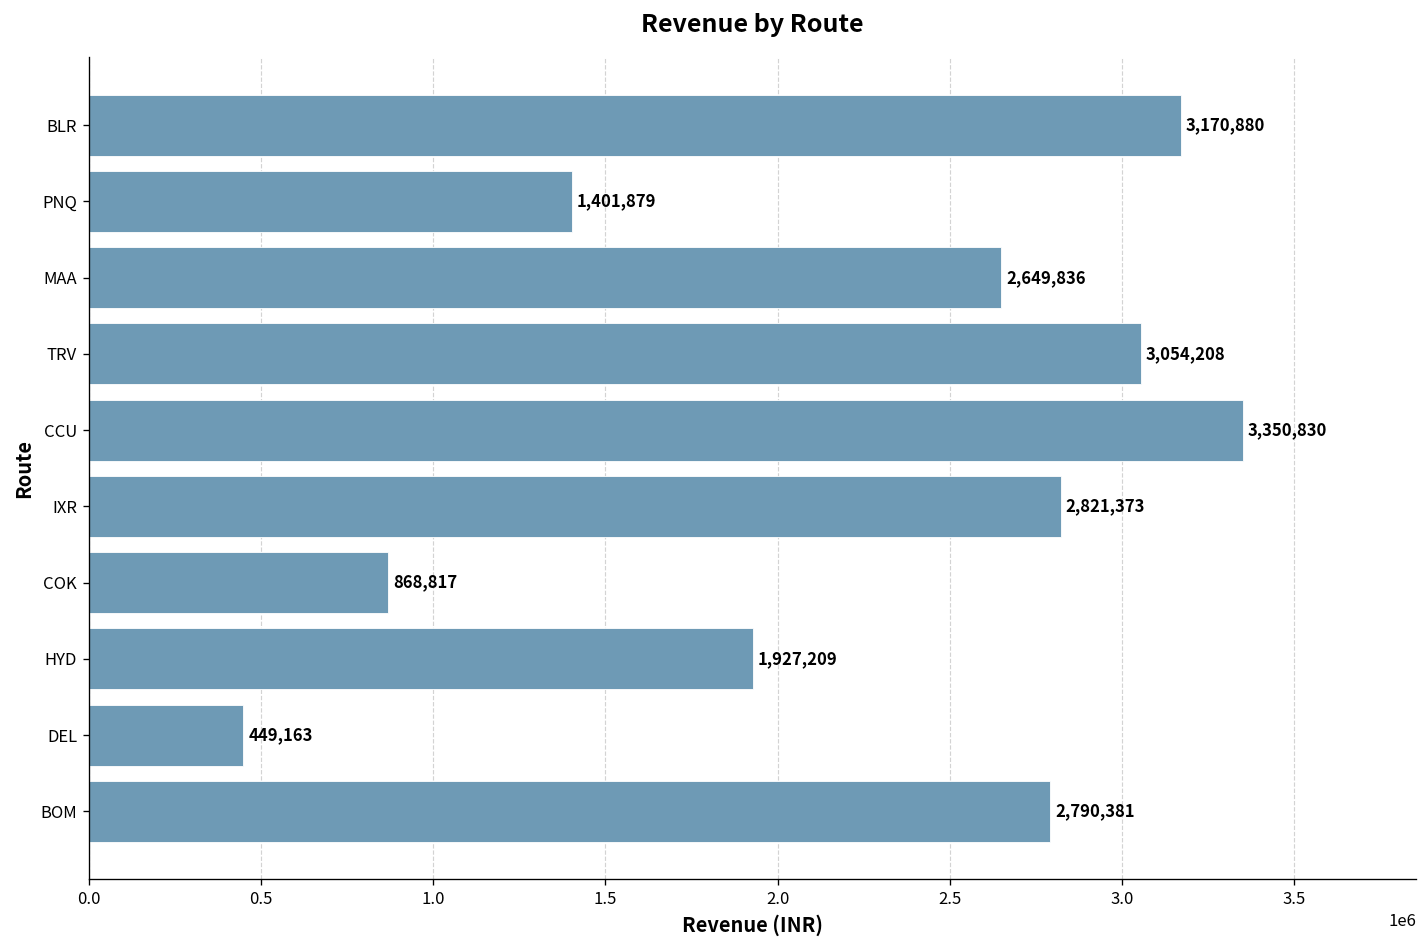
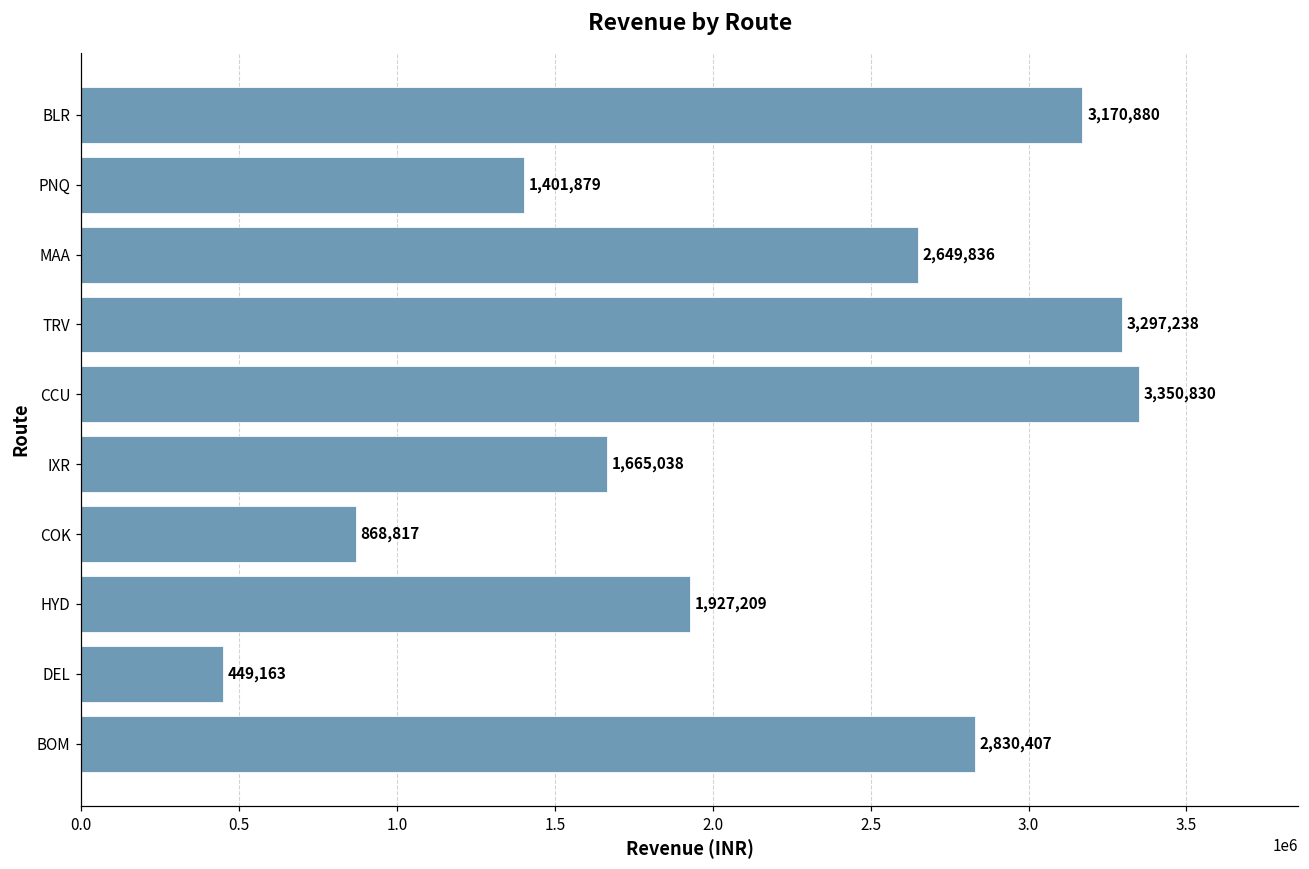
TRV: 3,054,208 -> 3,297,238
IXR: 2,821,373 -> 1,665,038
BOM: 2,790,381 -> 2,830,407
